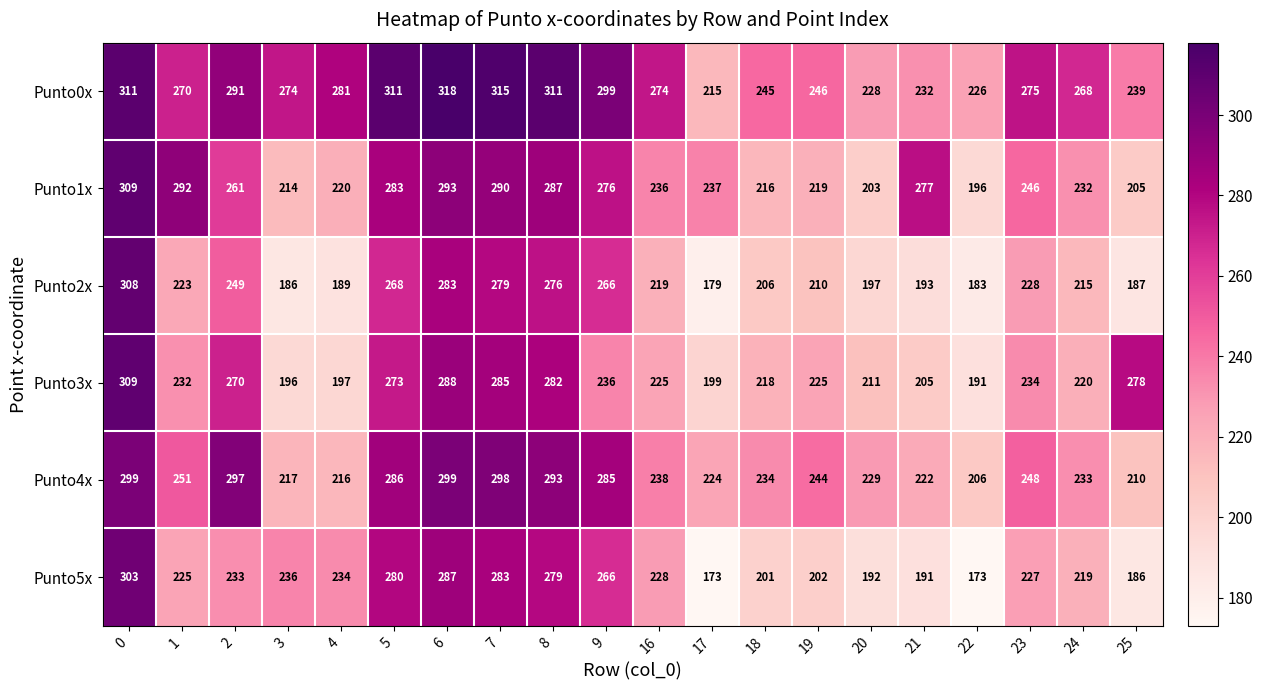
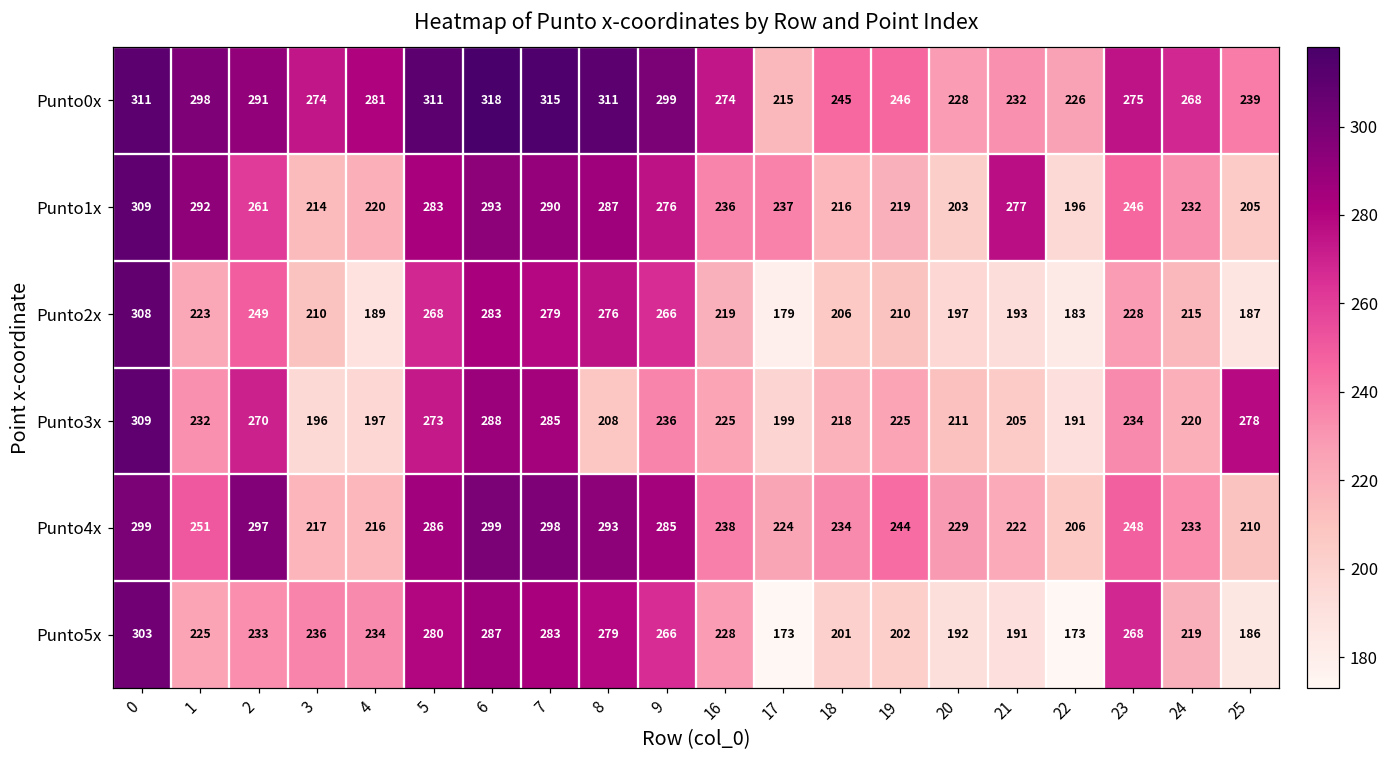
Punto0x, 1: 270 -> 298
Punto2x, 3: 186 -> 210
Punto3x, 8: 282 -> 208
Punto5x, 23: 227 -> 268
